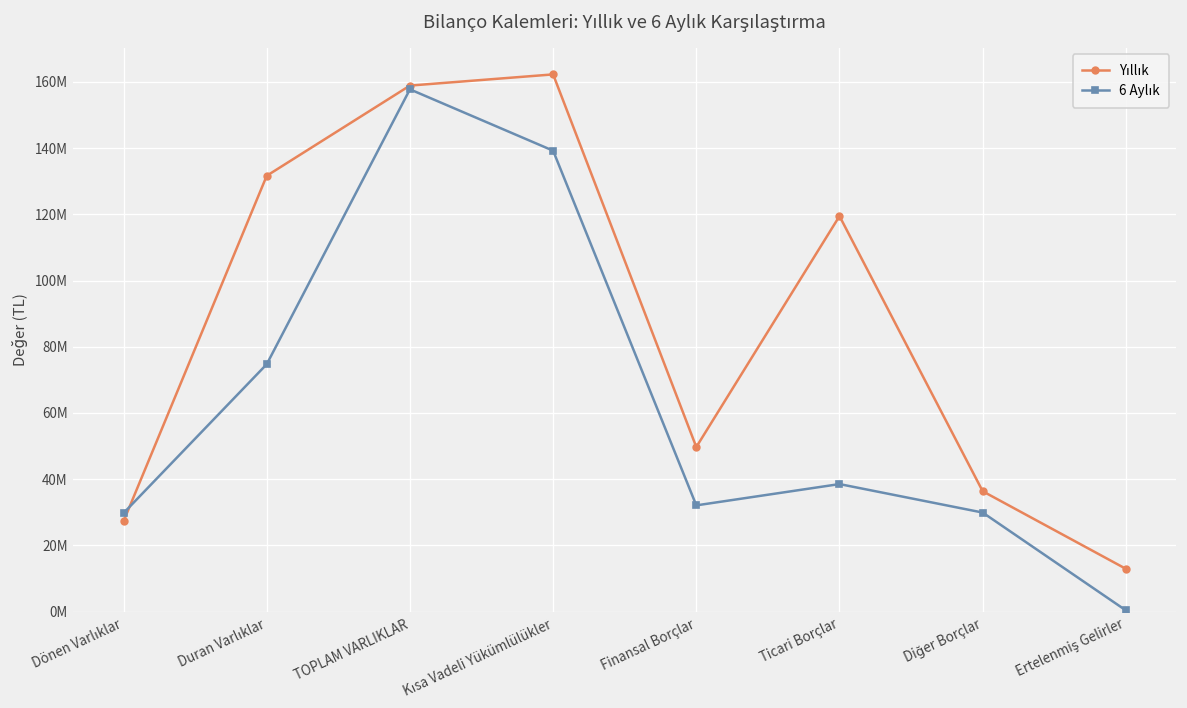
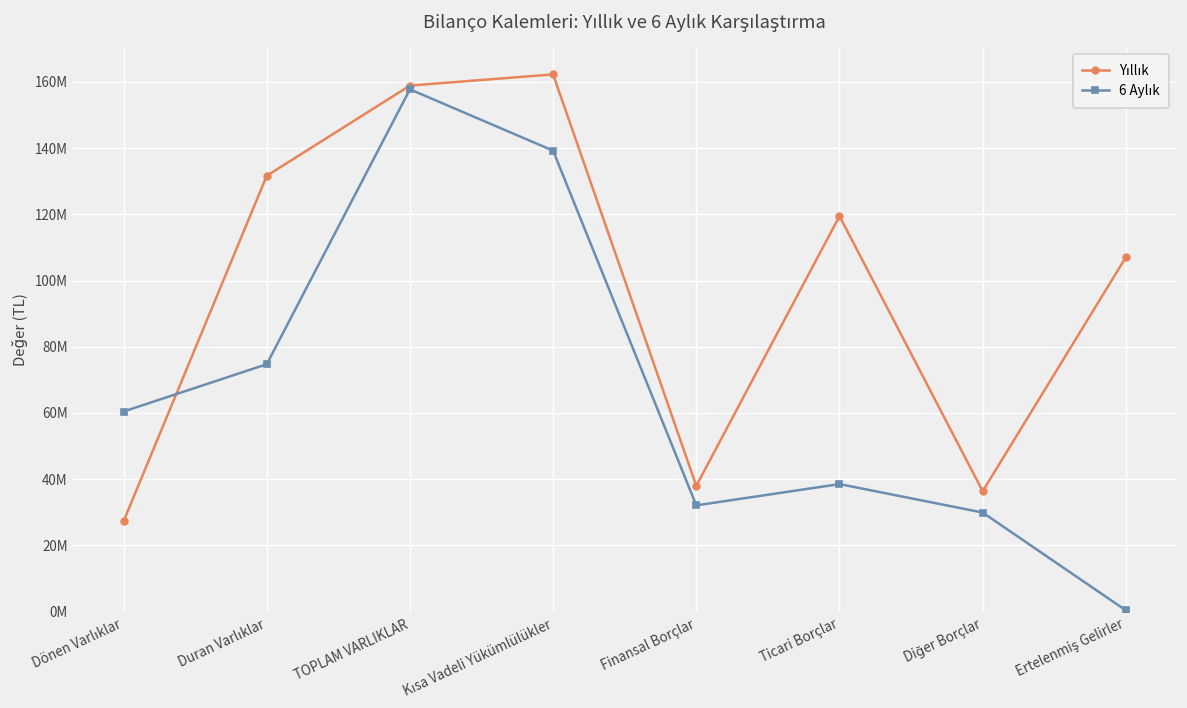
6 Aylık, Dönen Varlıklar: 30000000 -> 60000000
Yıllık, Finansal Borçlar: 50000000 -> 38000000
Yıllık, Ertelenmiş Gelirler: 13000000 -> 107000000
